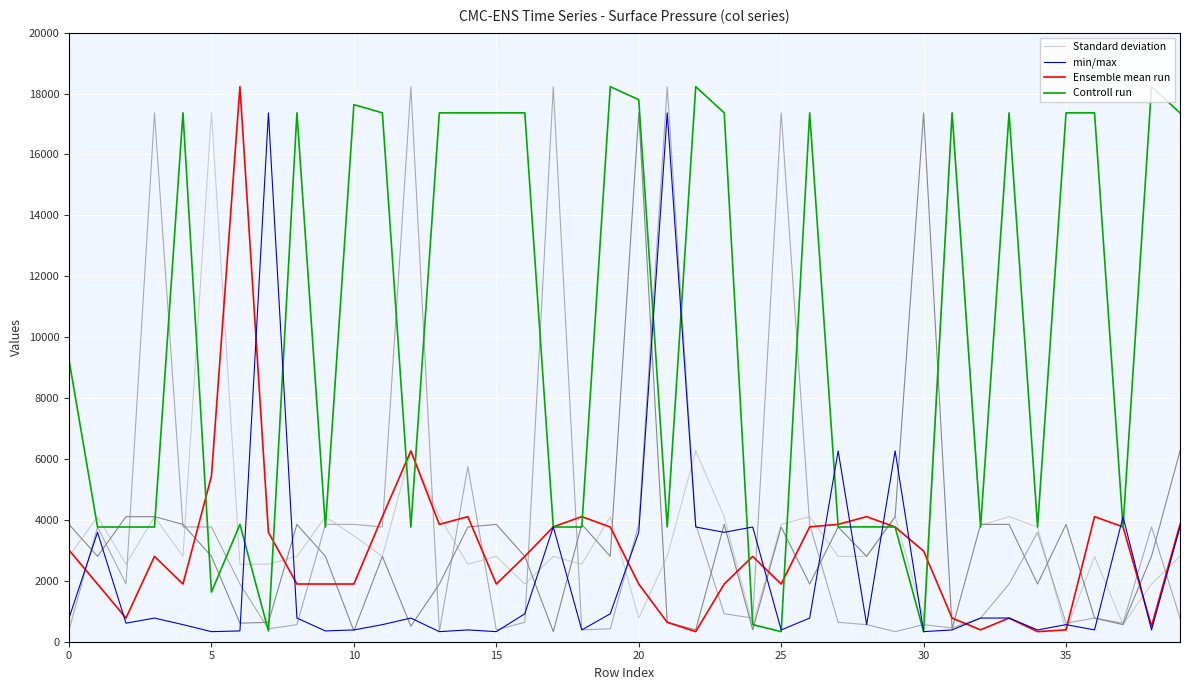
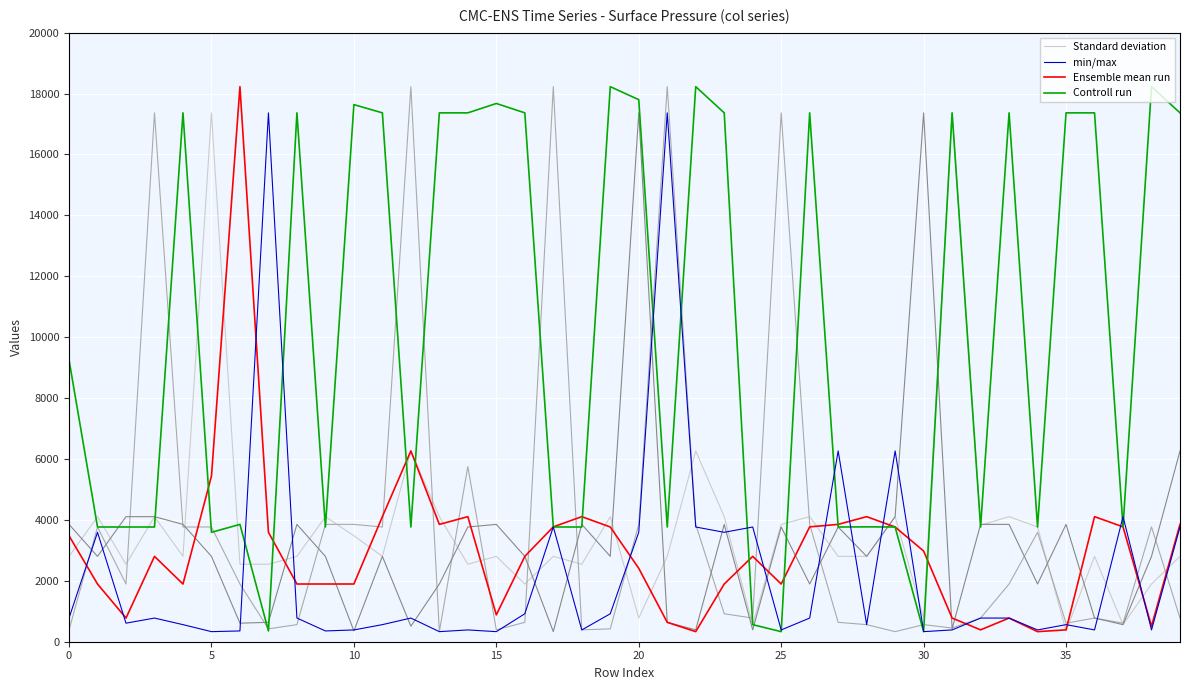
Ensemble mean run, 0: 3000 -> 3500
Controll run, 5: 1600 -> 3600
Ensemble mean run, 15: 1900 -> 900
Controll run, 15: 17400 -> 17700
Ensemble mean run, 20: 1900 -> 2400
